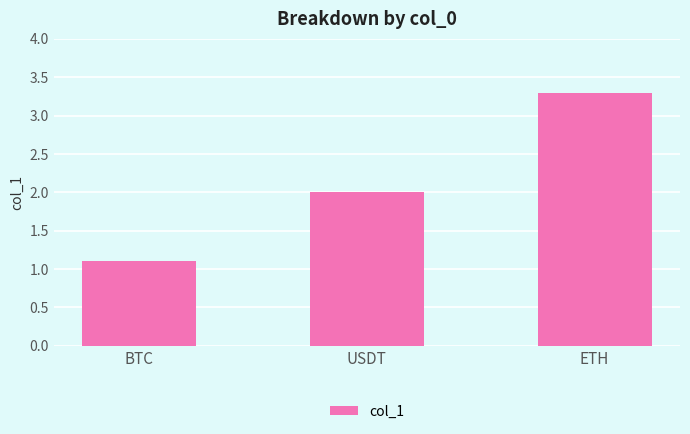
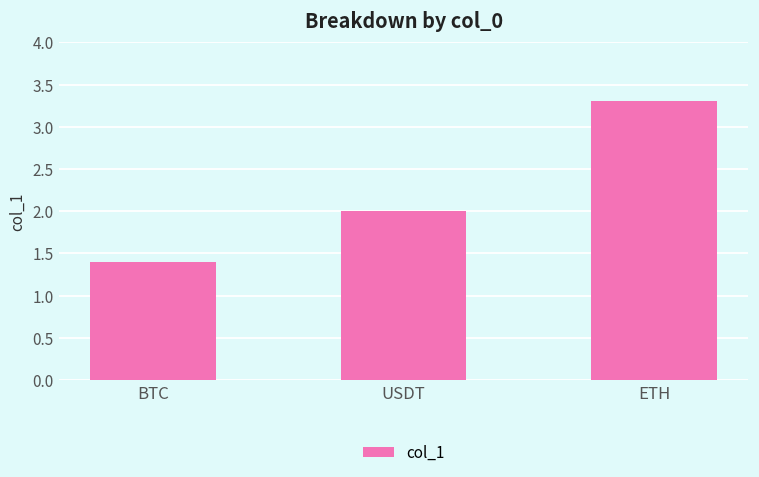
BTC: 1.1 -> 1.4
